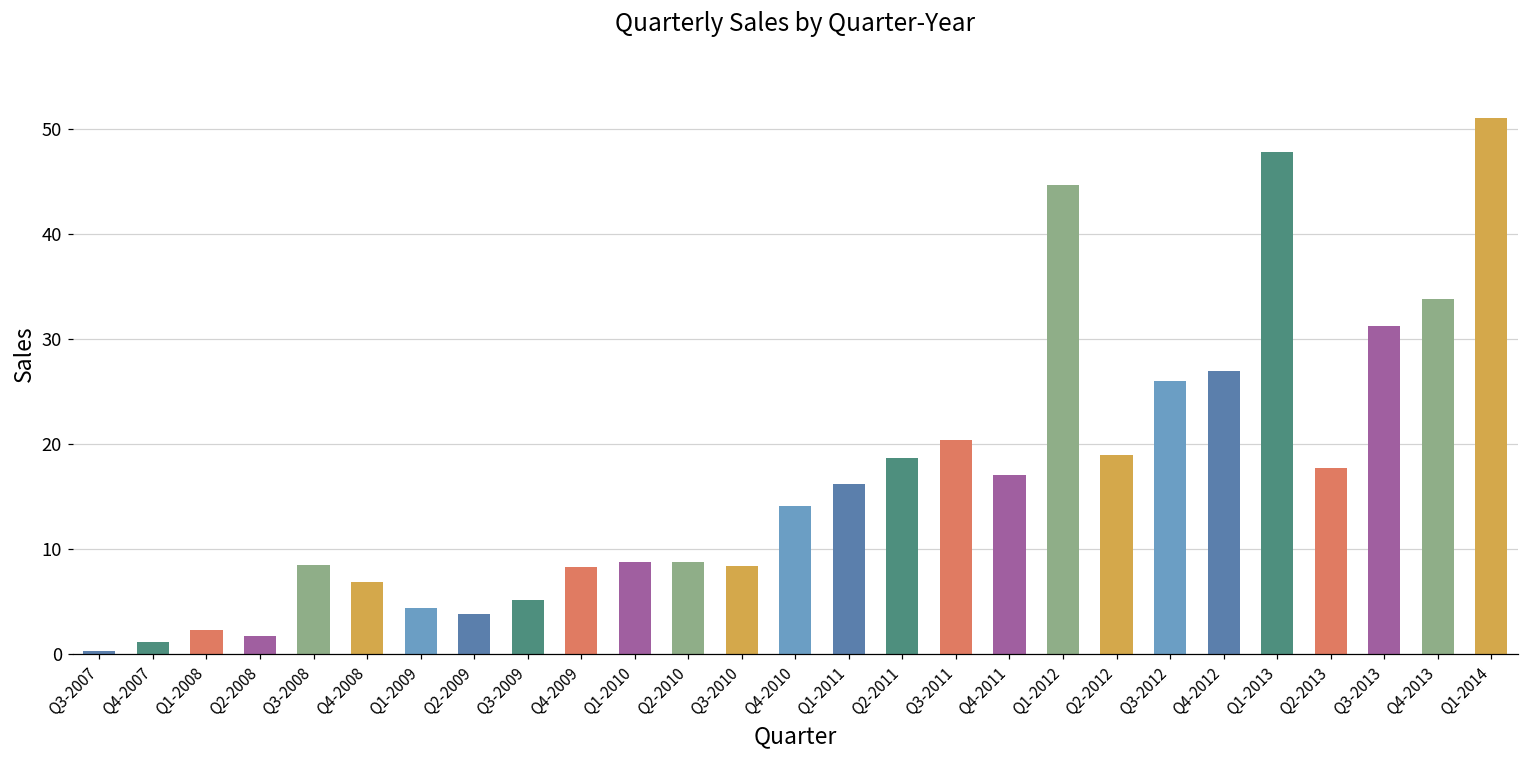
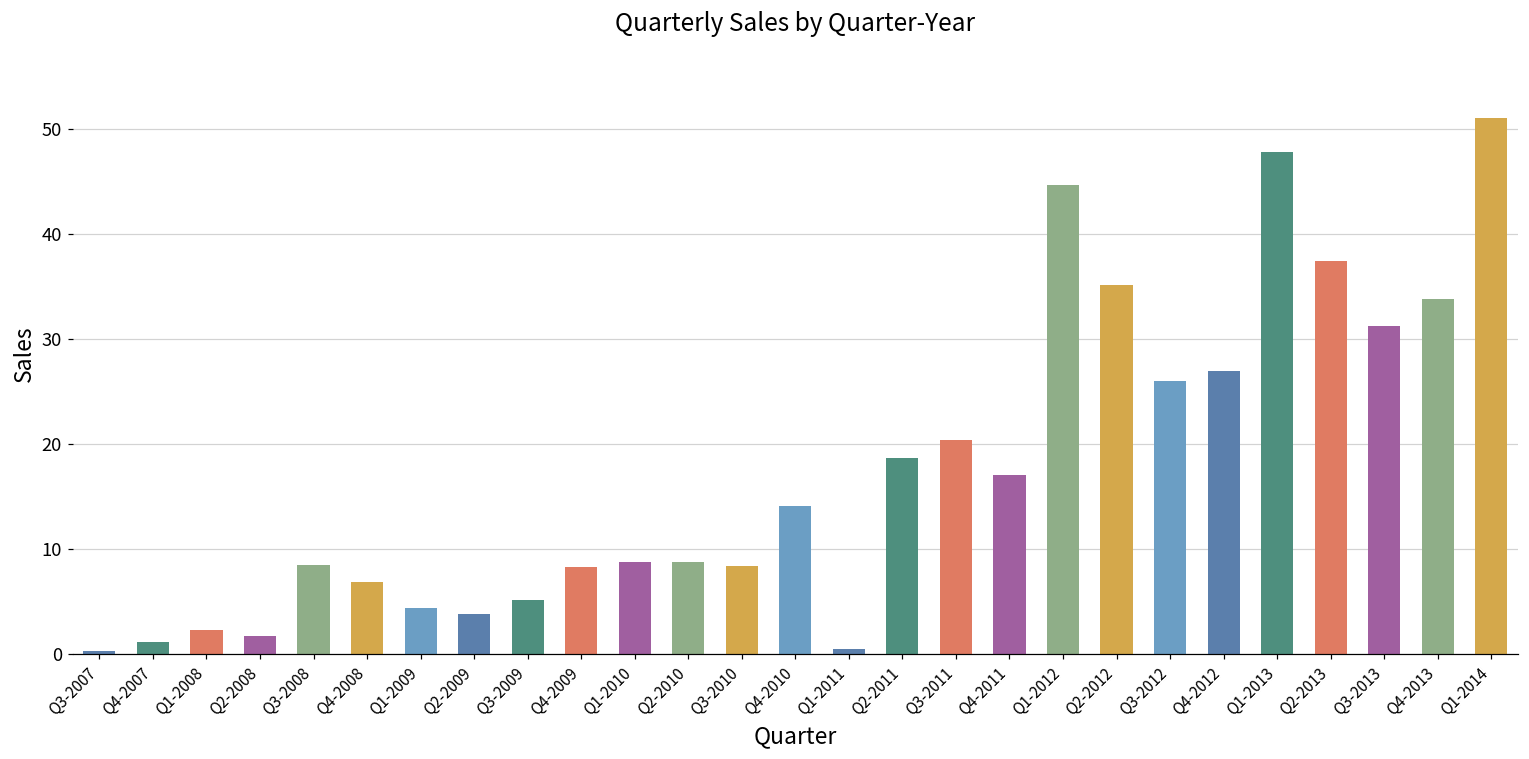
Q1-2011: 16 -> 0
Q2-2012: 19 -> 35
Q2-2013: 18 -> 37
